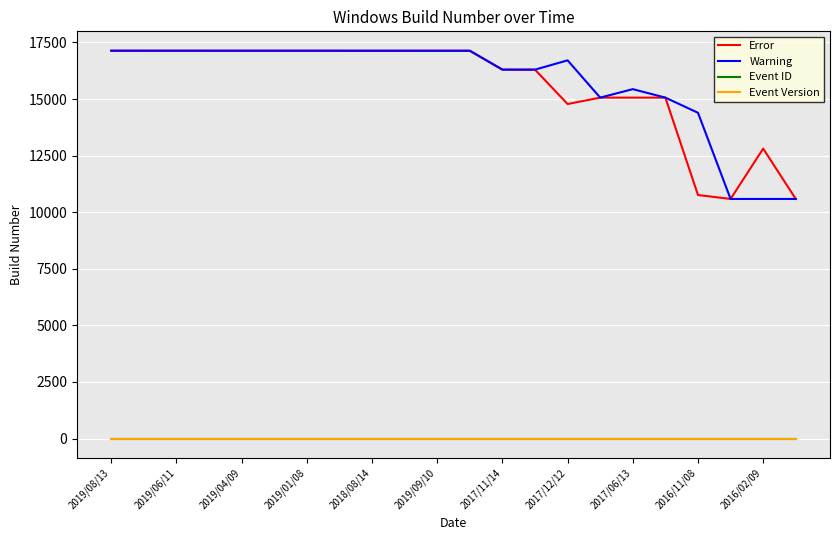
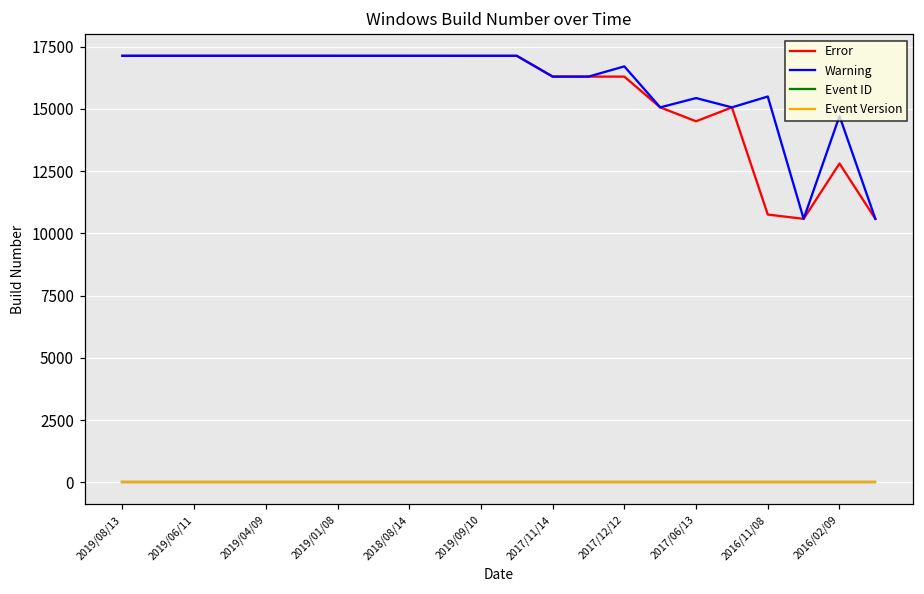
Error, 2017/12/12: 14800 -> 16300
Error, 2017/06/13: 15100 -> 14500
Warning, 2016/11/08: 14400 -> 15500
Warning, 2016/02/09: 10600 -> 14700
